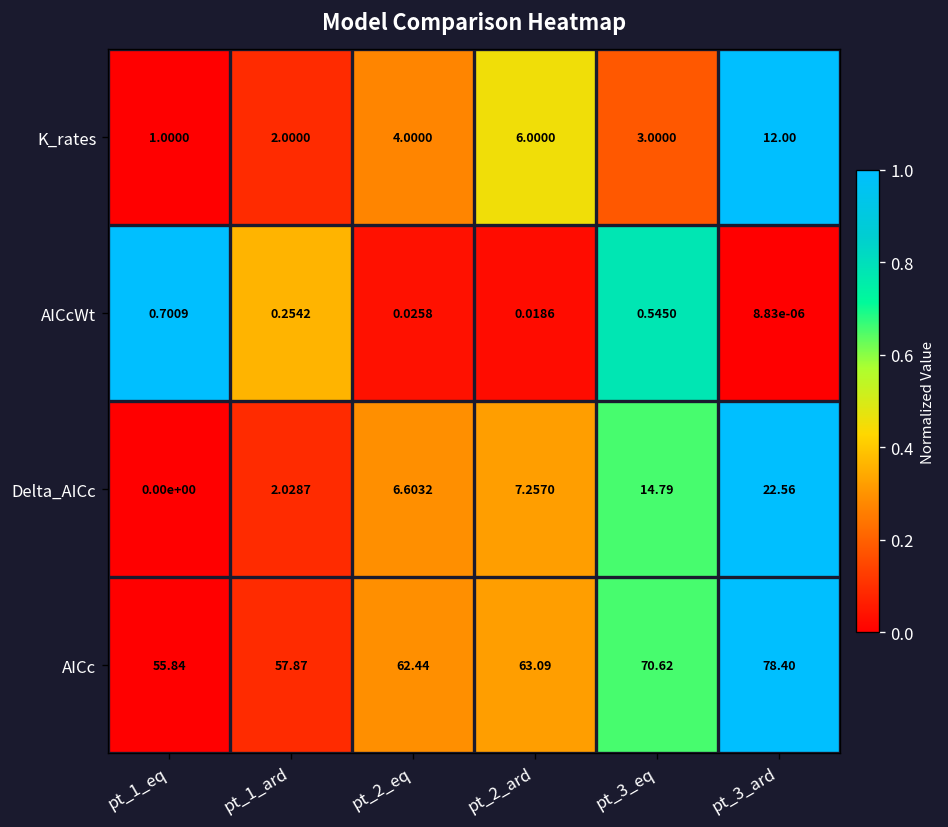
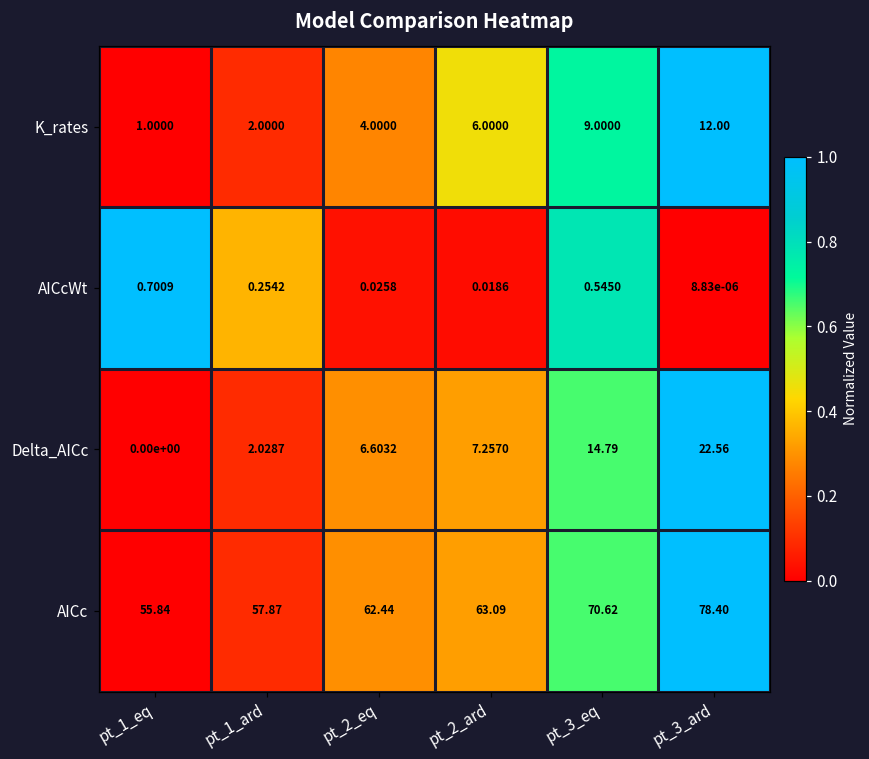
K_rates, pt_3_eq: 3.0000 -> 9.0000
